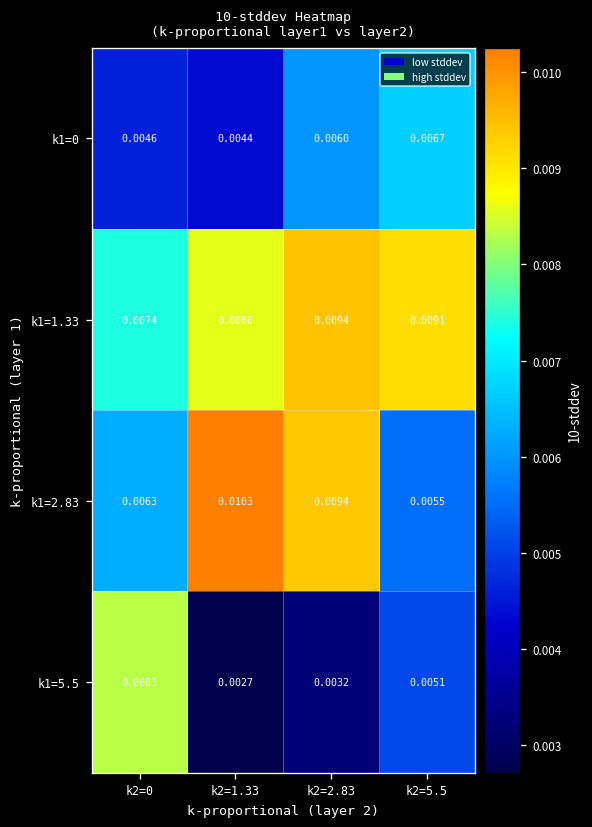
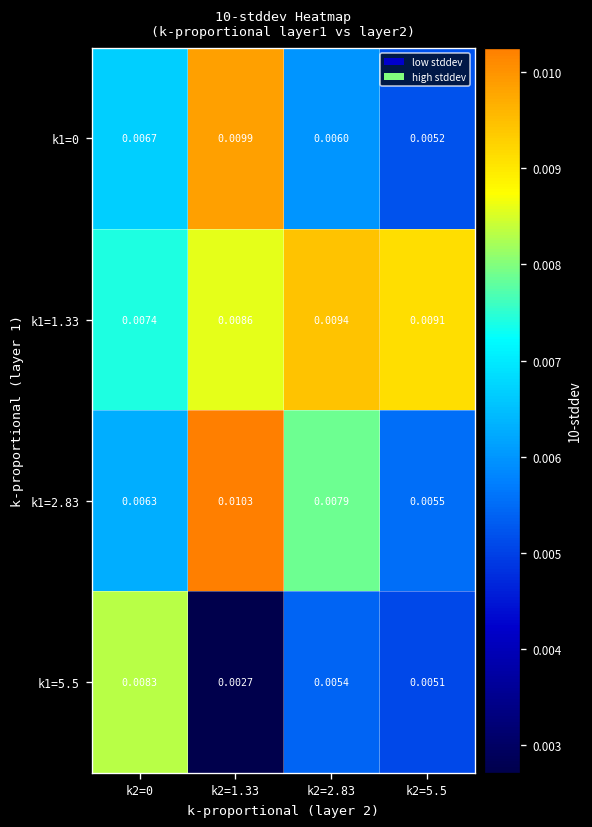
k1=0, k2=0: 0.0046 -> 0.0067
k1=0, k2=1.33: 0.0044 -> 0.0099
k1=0, k2=5.5: 0.0067 -> 0.0052
k1=2.83, k2=2.83: 0.0094 -> 0.0079
k1=5.5, k2=2.83: 0.0032 -> 0.0054
